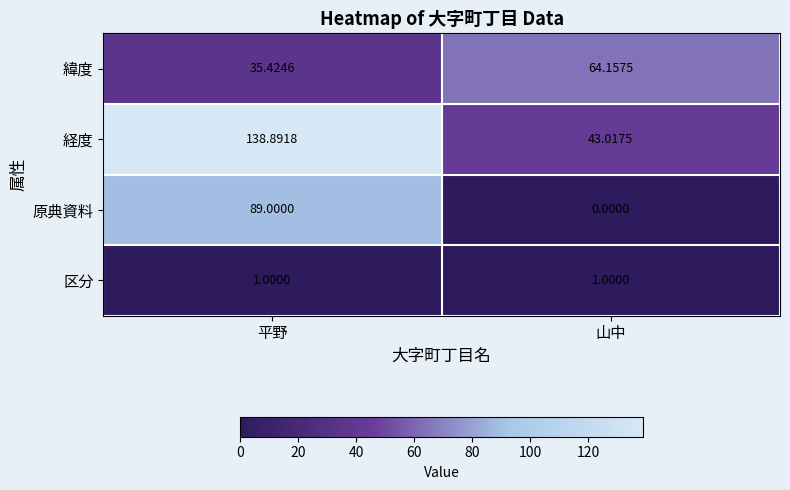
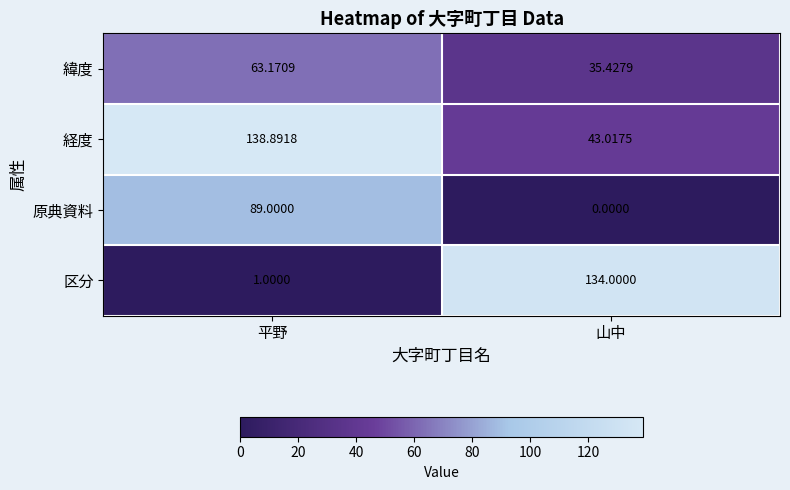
緯度, 平野: 35.4246 -> 63.1709
緯度, 山中: 64.1575 -> 35.4279
区分, 山中: 1.0000 -> 134.0000
